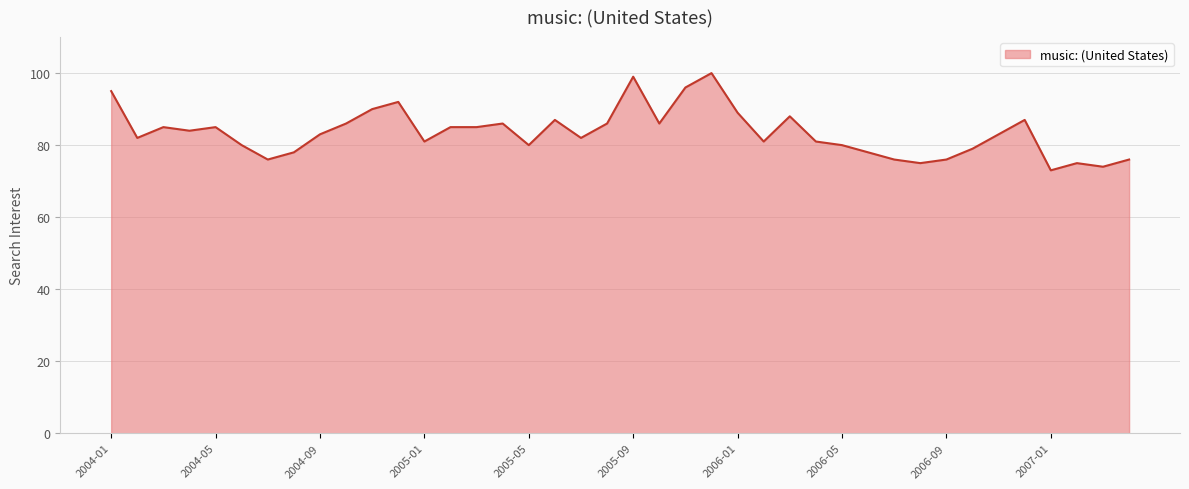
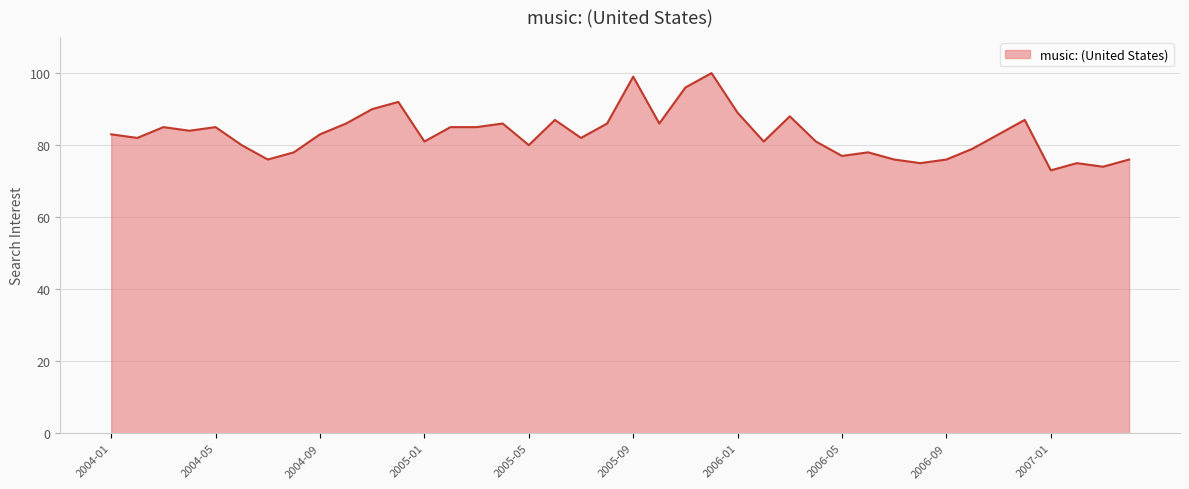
2004-01: 95 -> 83
2006-05: 80 -> 77
